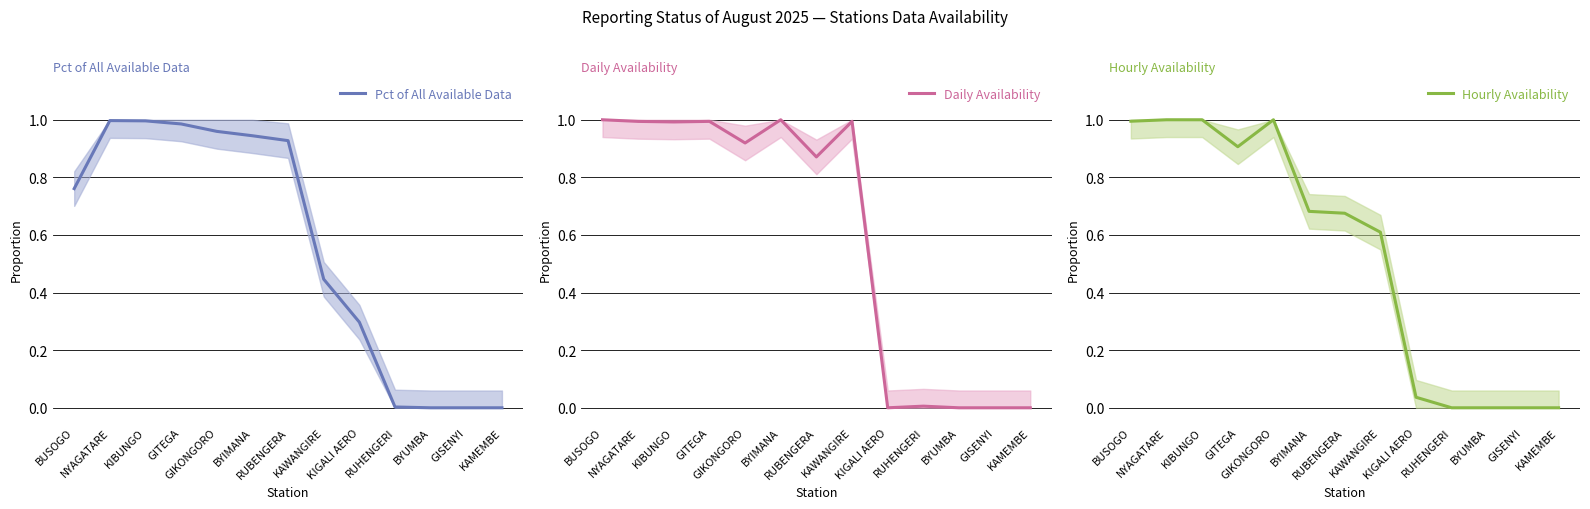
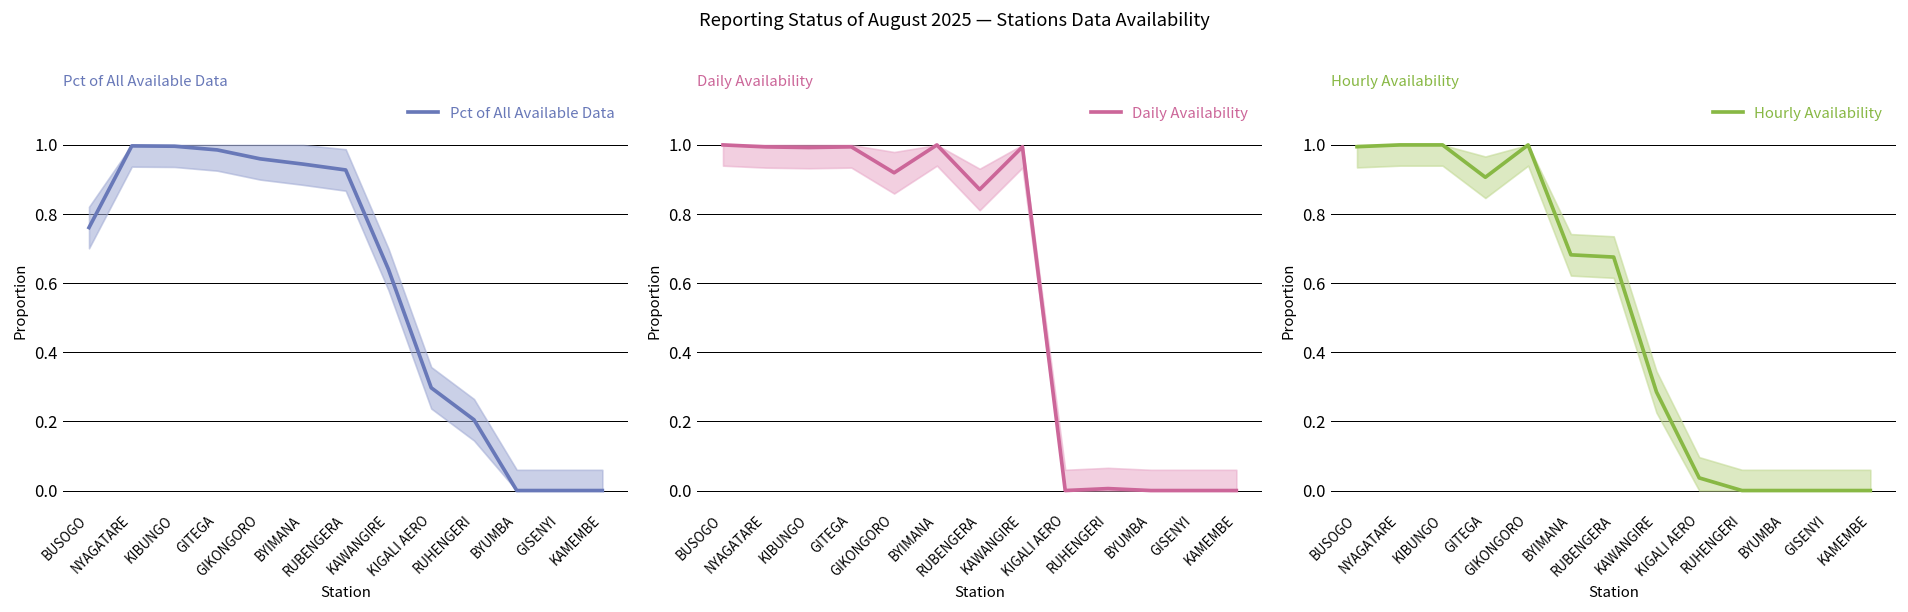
Pct of All Available Data, Pct of All Available Data, KAWANGIRE: 0.45 -> 0.64
Pct of All Available Data, Pct of All Available Data, RUHENGERI: 0.00 -> 0.20
Hourly Availability, Hourly Availability, KAWANGIRE: 0.61 -> 0.29
